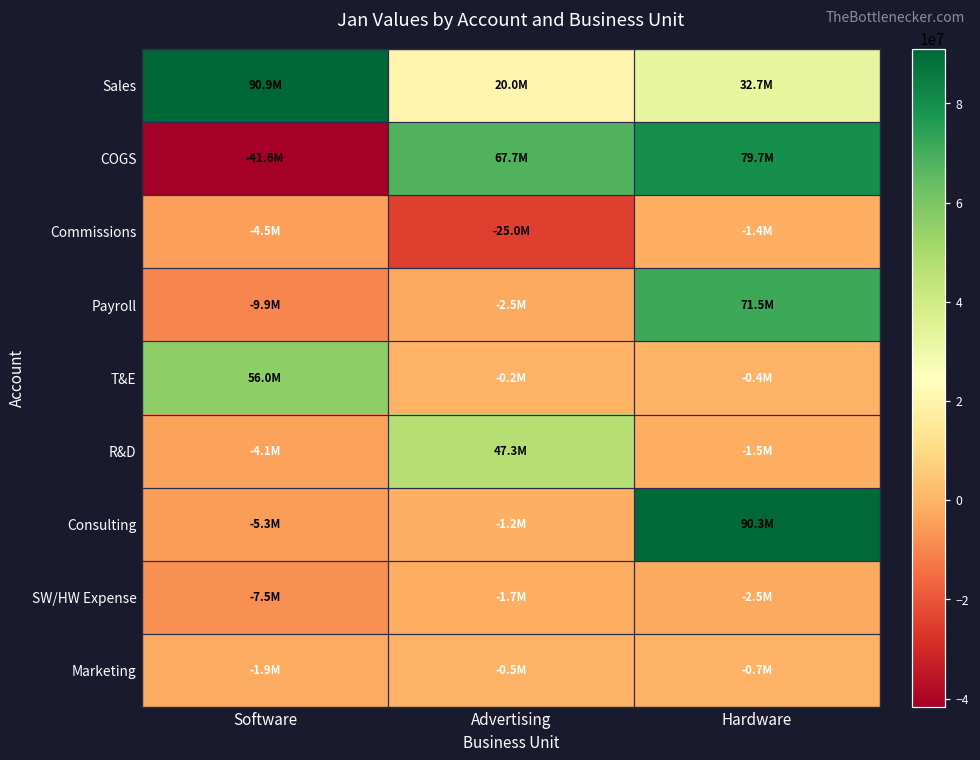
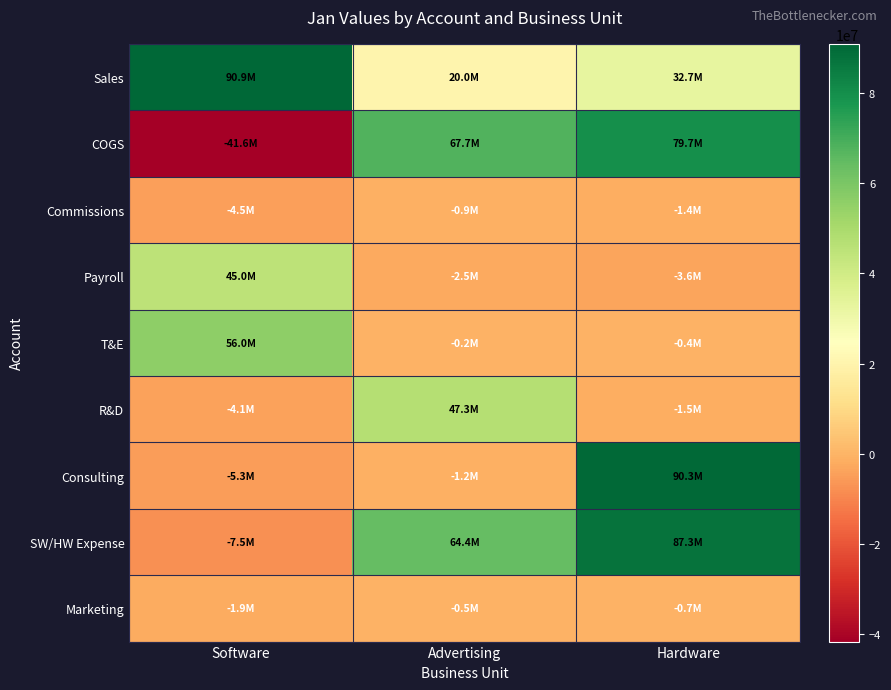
Commissions, Advertising: -25.0M -> -0.9M
Payroll, Software: -9.9M -> 45.0M
Payroll, Hardware: 71.5M -> -3.6M
SW/HW Expense, Advertising: -1.7M -> 64.4M
SW/HW Expense, Hardware: -2.5M -> 87.3M
